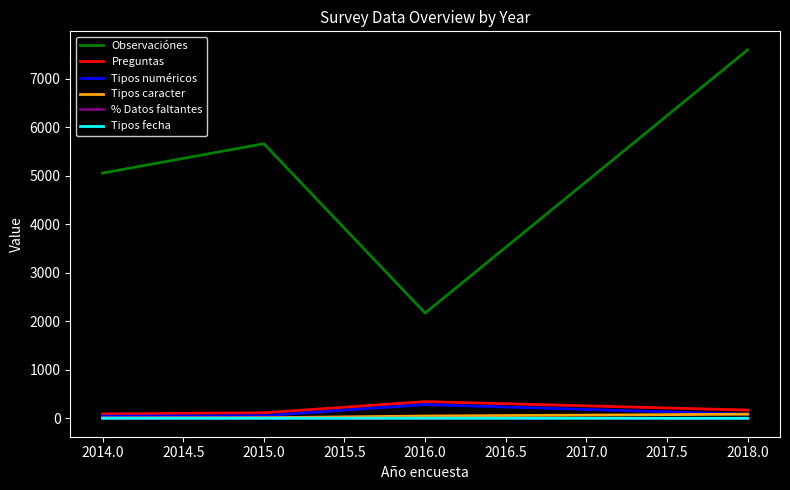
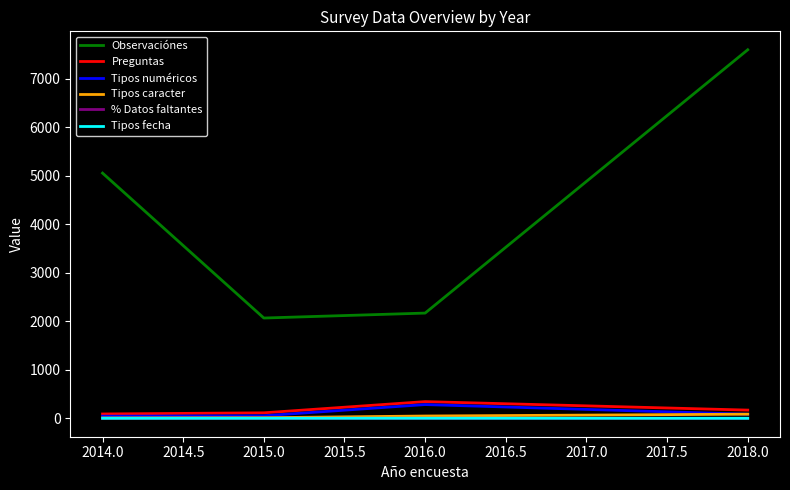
Observaciónes, 2015.0: 5700 -> 2100
